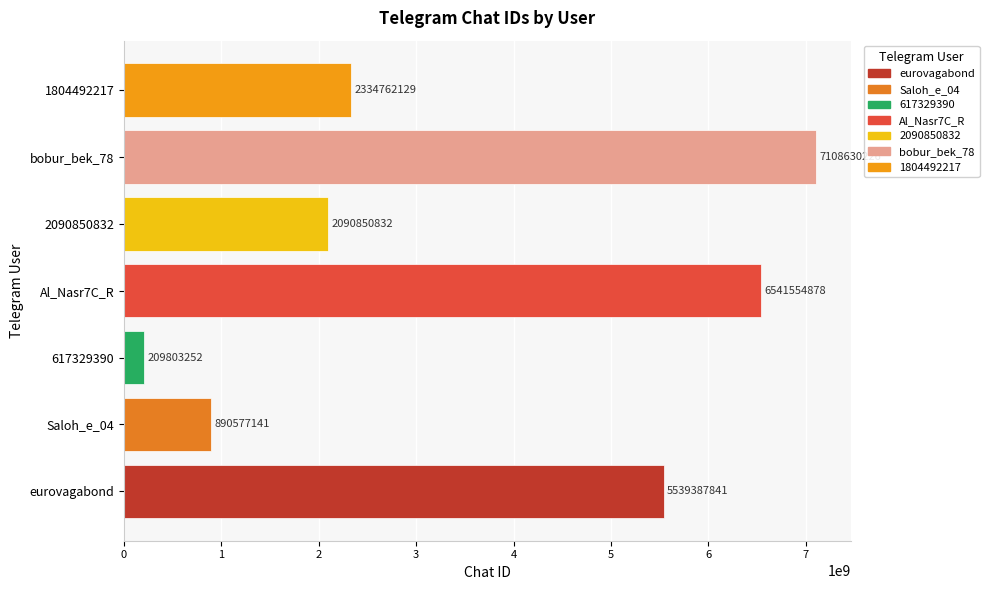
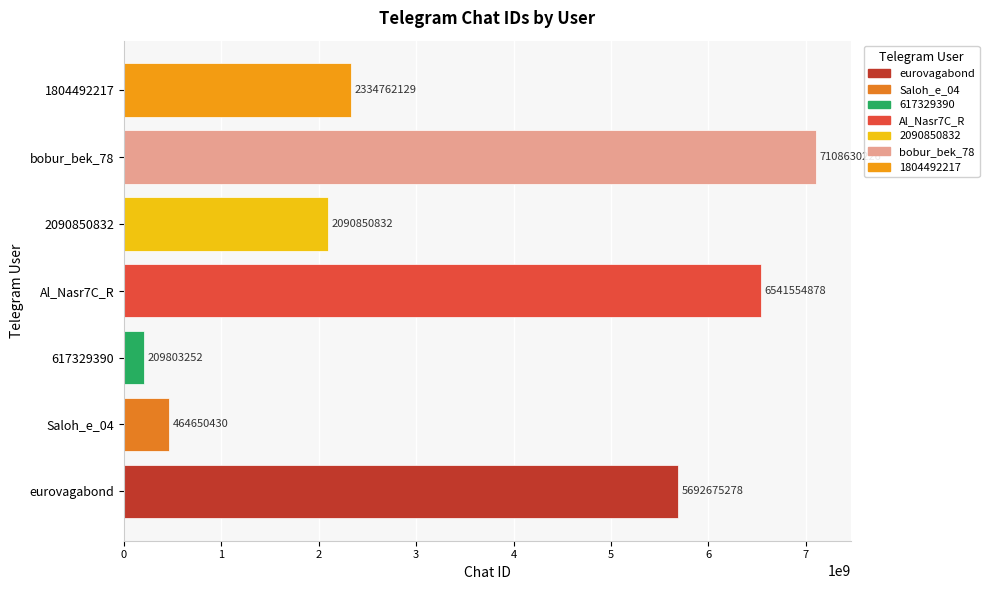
Saloh_e_04: 890577141 -> 464650430
eurovagabond: 5539387841 -> 5692675278
